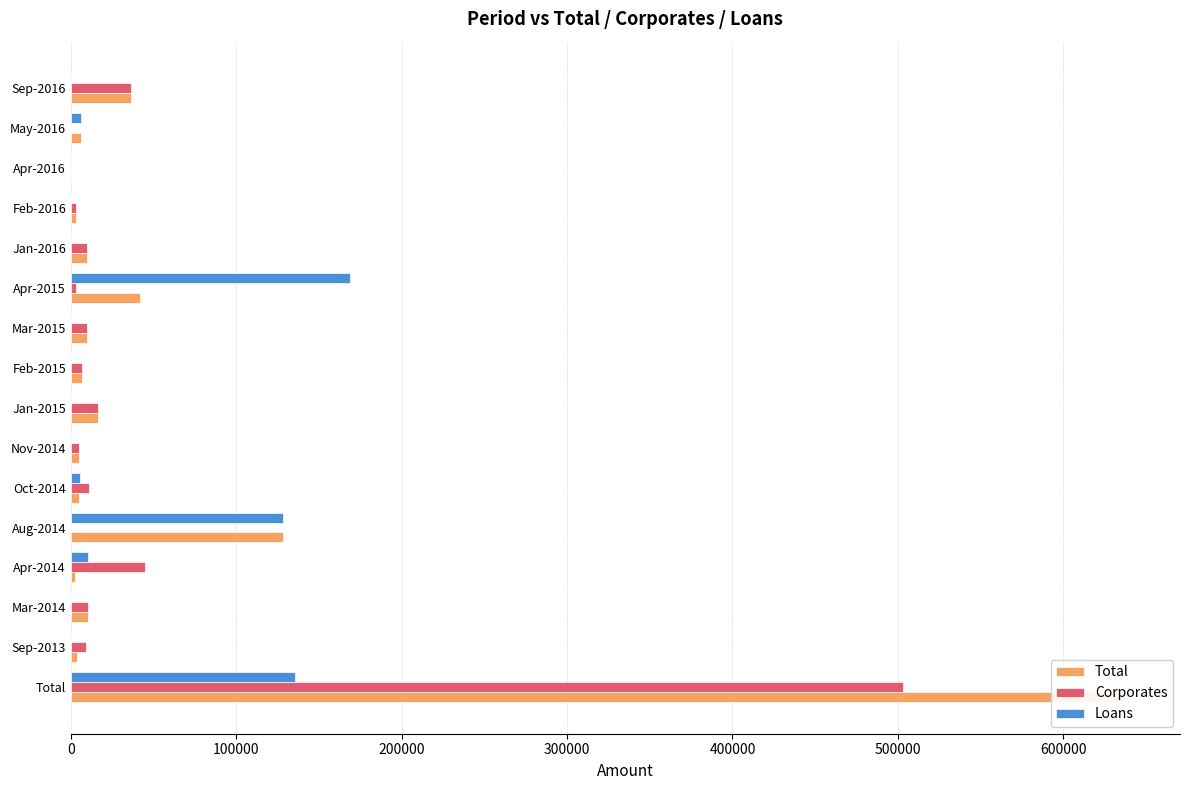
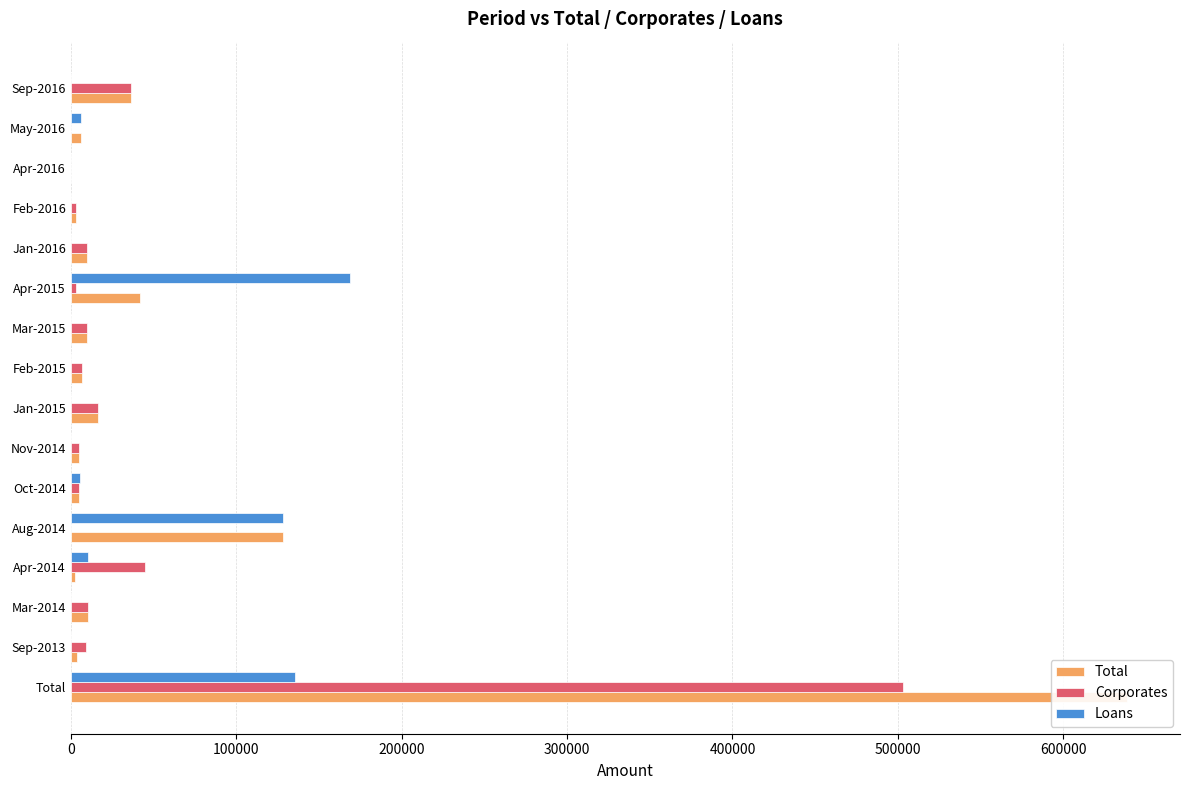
Corporates, Oct-2014: 11000 -> 5000
